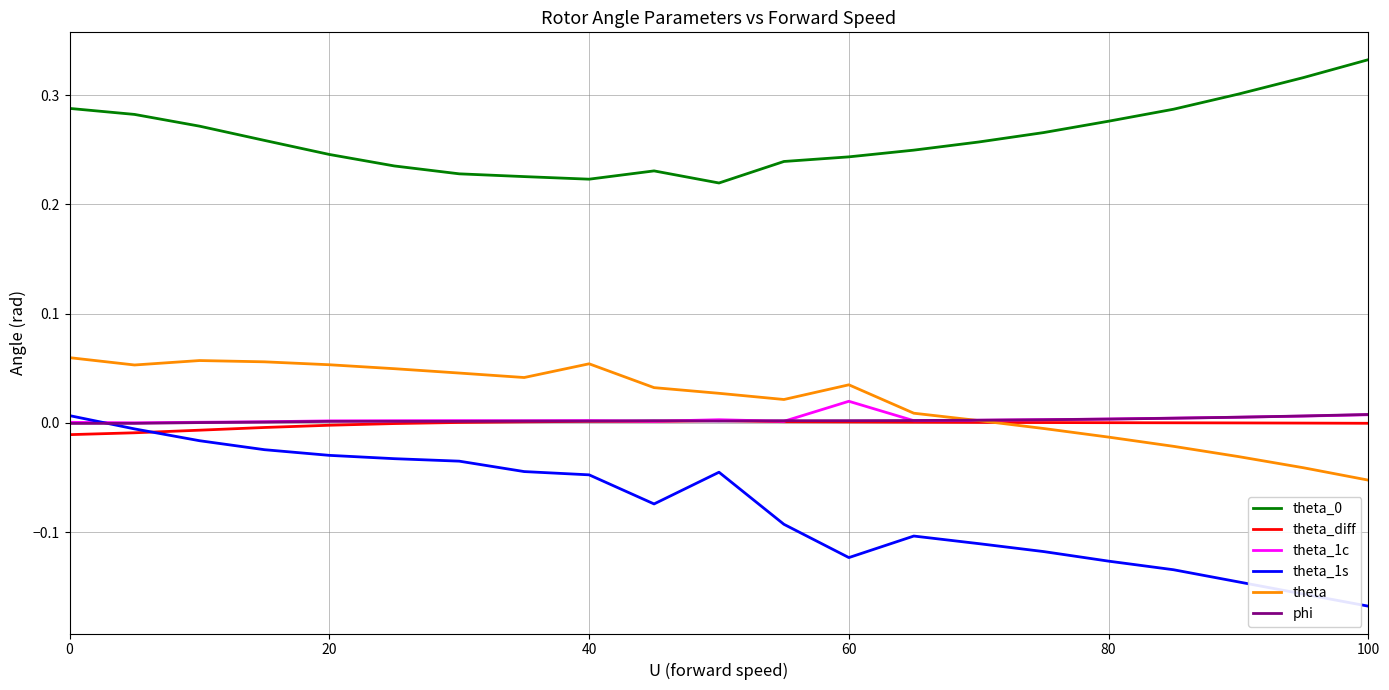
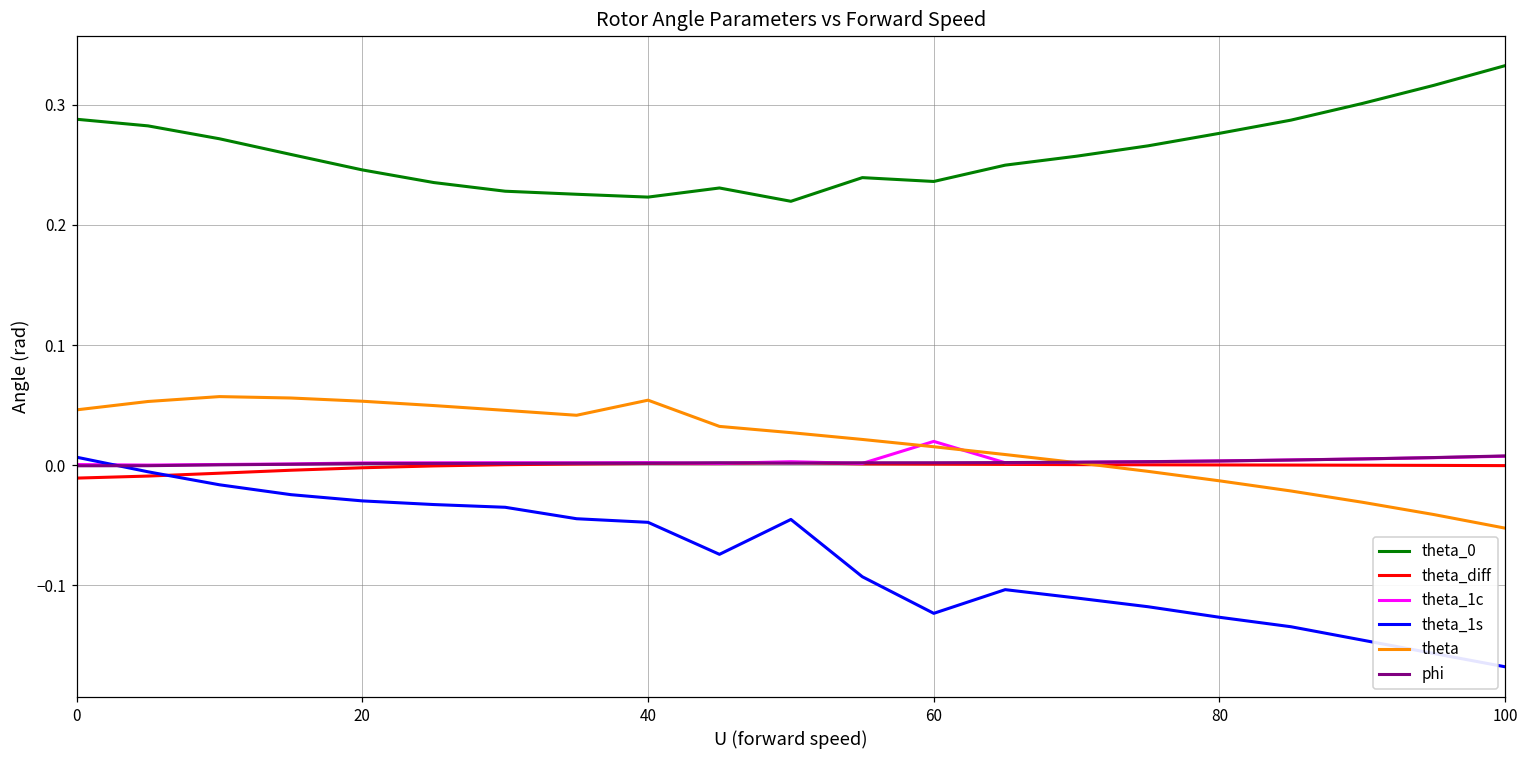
theta, 0: 0.060 -> 0.046
theta_0, 60: 0.244 -> 0.236
theta, 60: 0.035 -> 0.015
